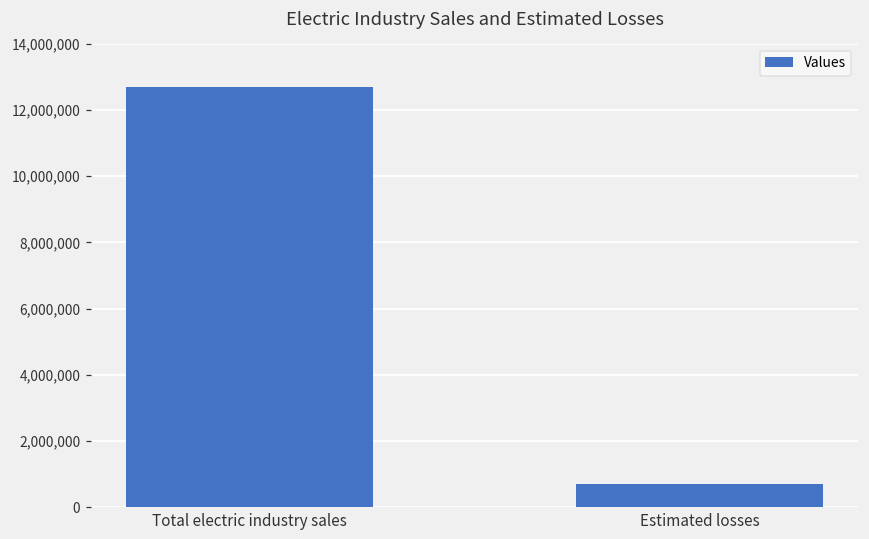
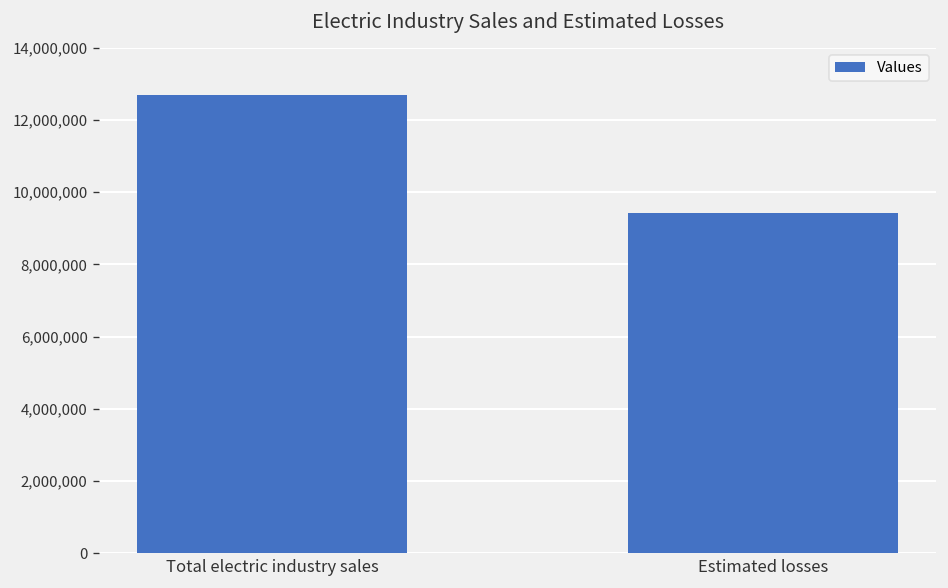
Estimated losses: 700,000 -> 9,400,000
